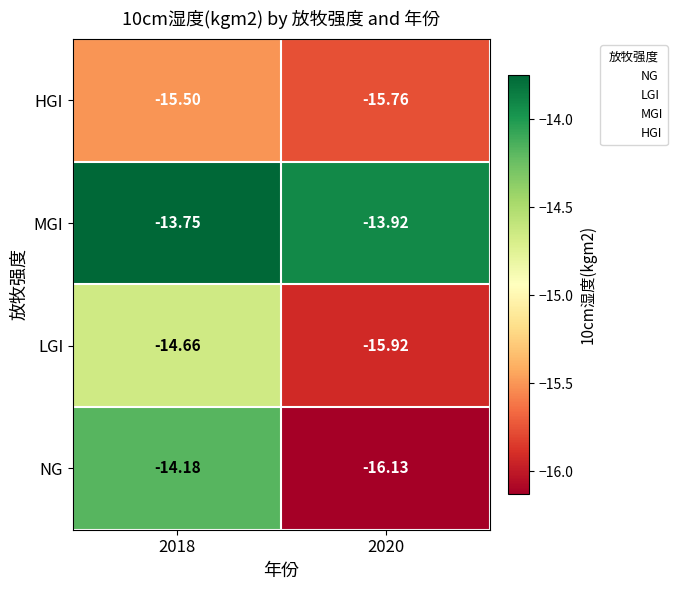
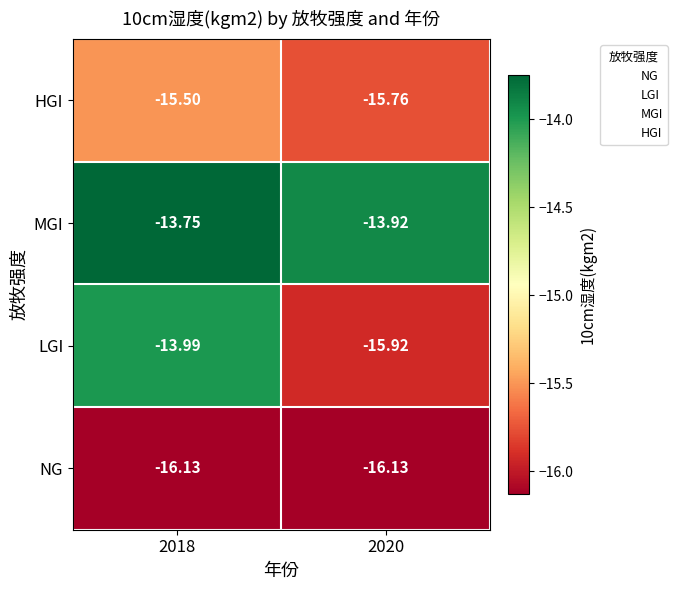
LGI, 2018: -14.66 -> -13.99
NG, 2018: -14.18 -> -16.13
